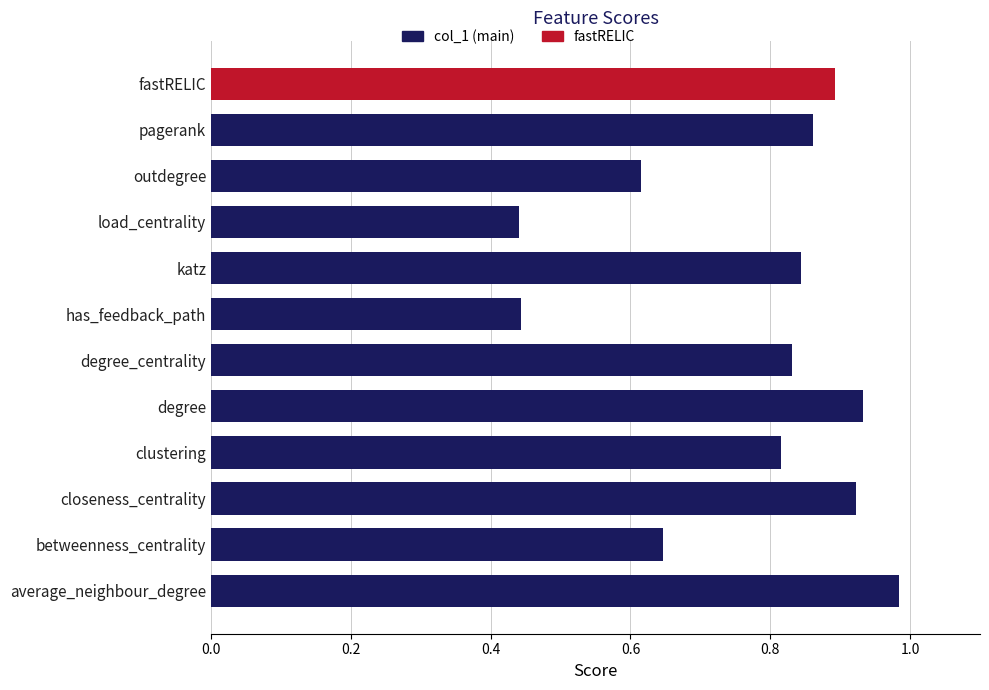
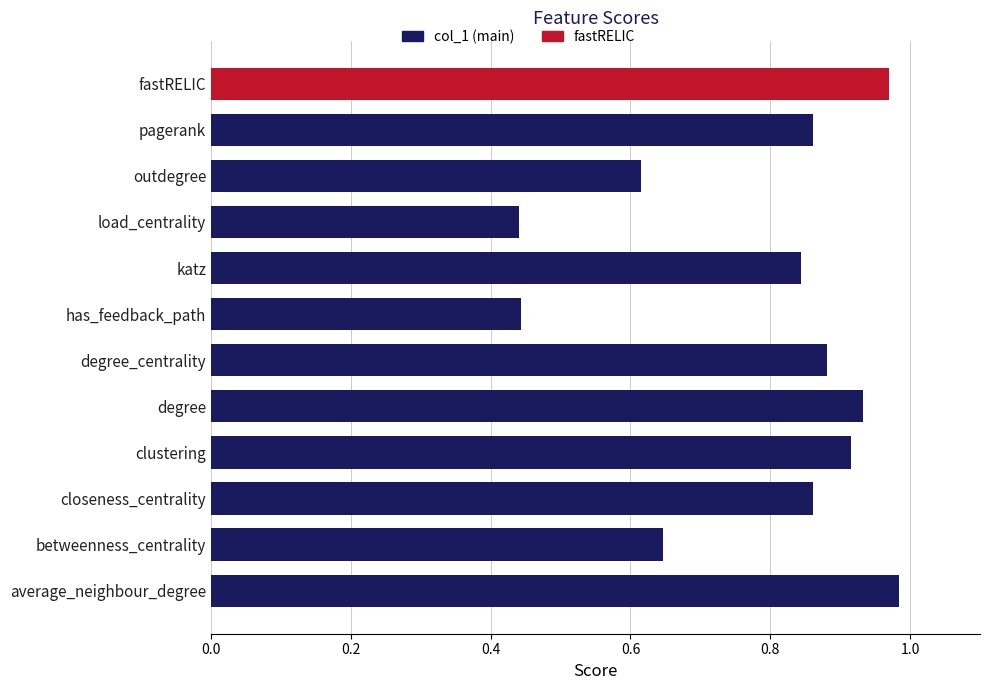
fastRELIC: 0.89 -> 0.97
degree_centrality: 0.83 -> 0.88
clustering: 0.82 -> 0.92
closeness_centrality: 0.92 -> 0.86
